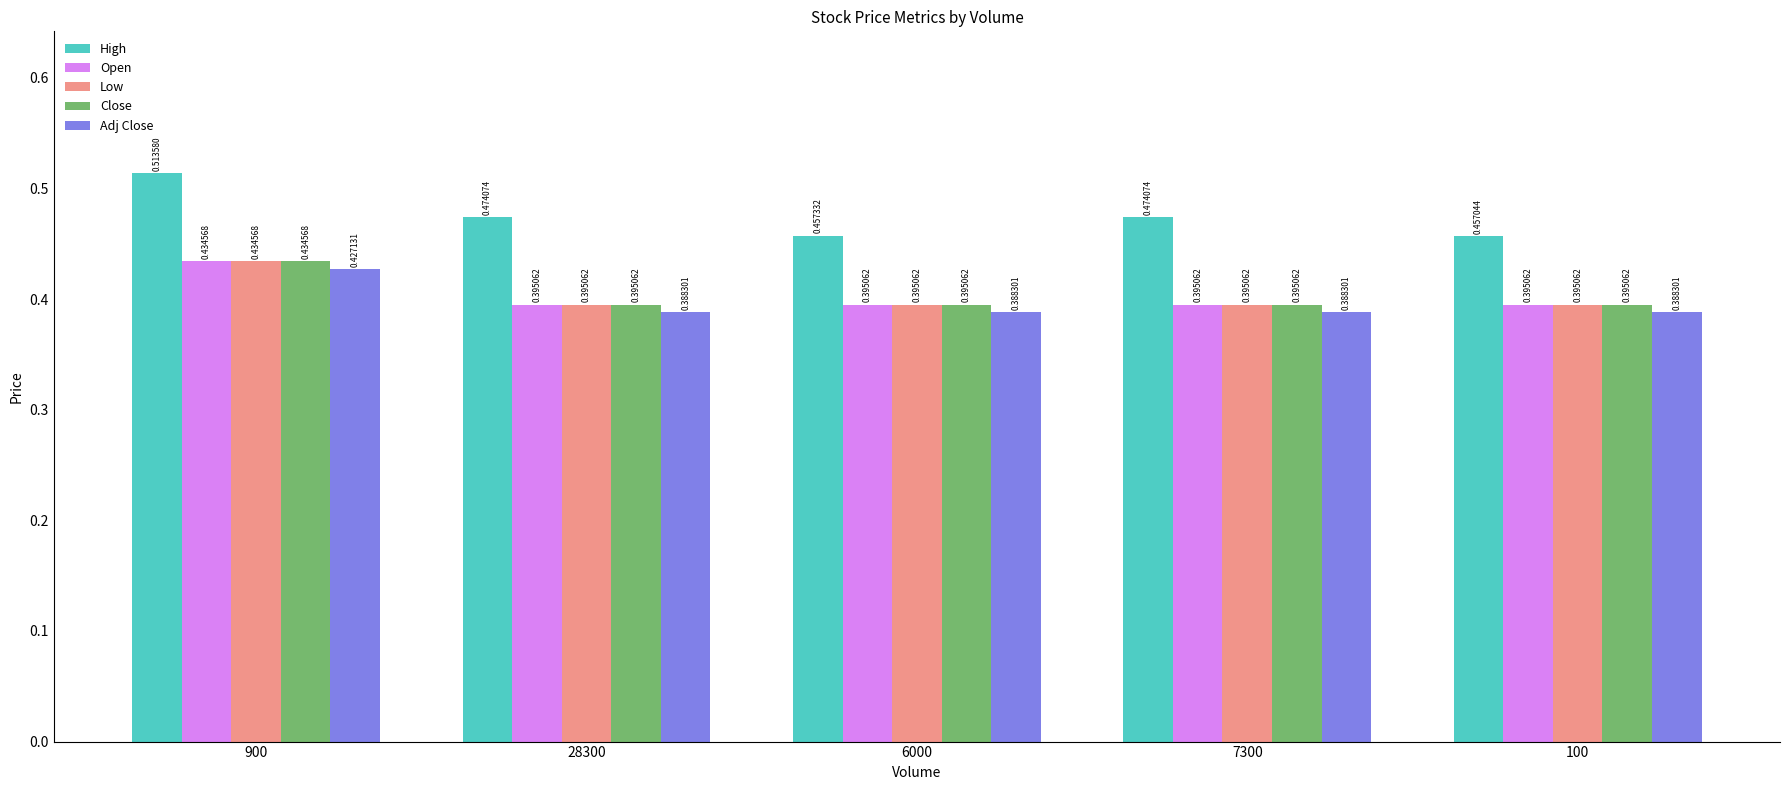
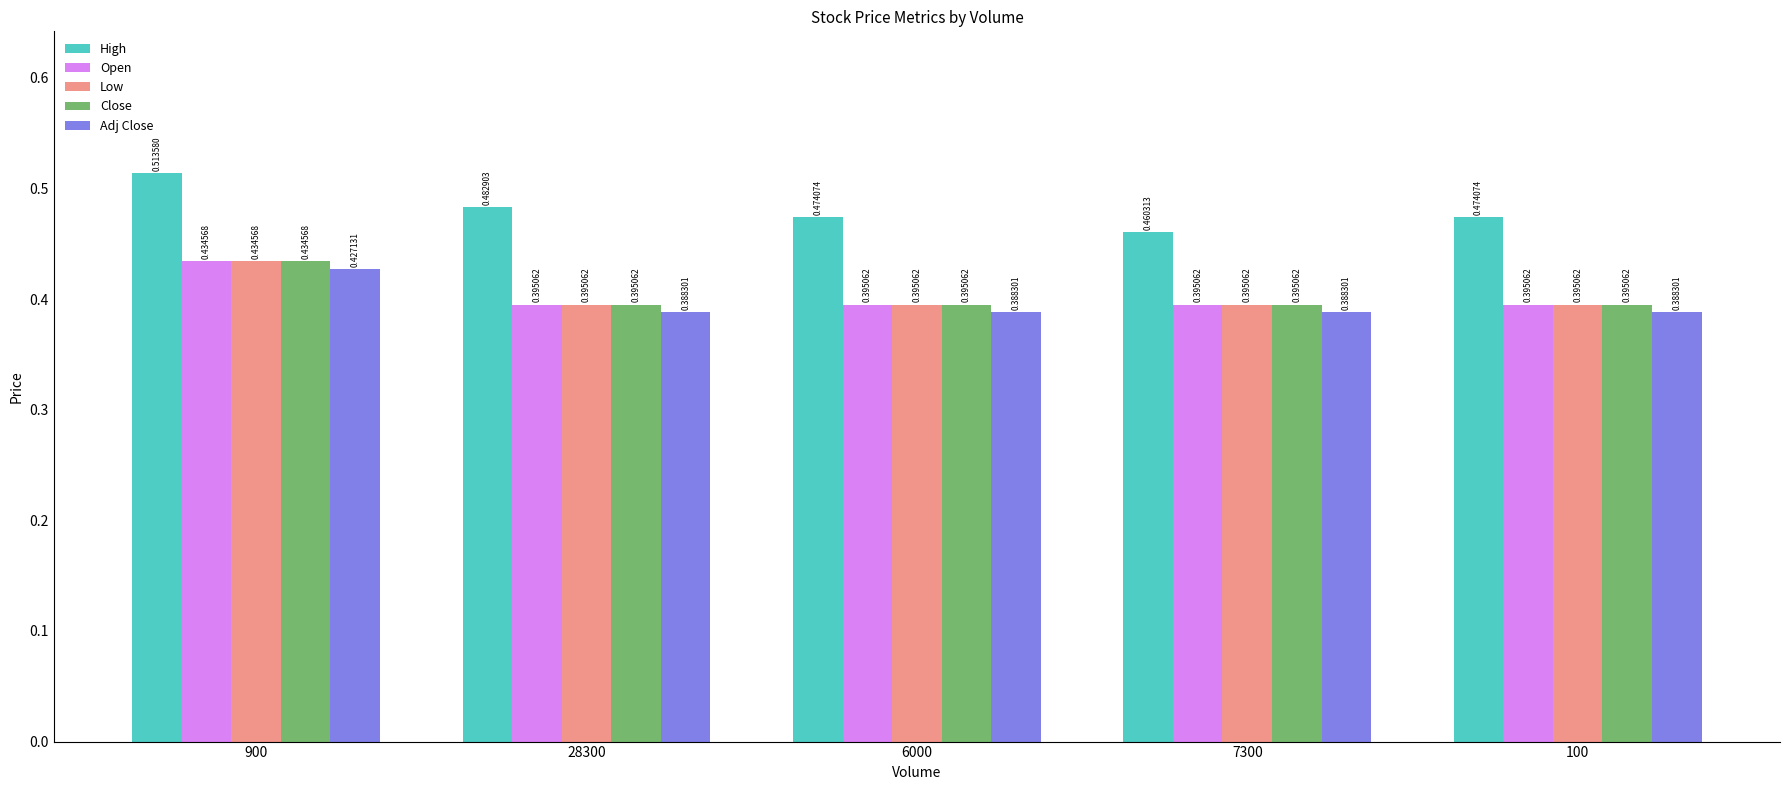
High, 28300: 0.474074 -> 0.482903
High, 6000: 0.457332 -> 0.474074
High, 7300: 0.474074 -> 0.460313
High, 100: 0.457044 -> 0.474074
